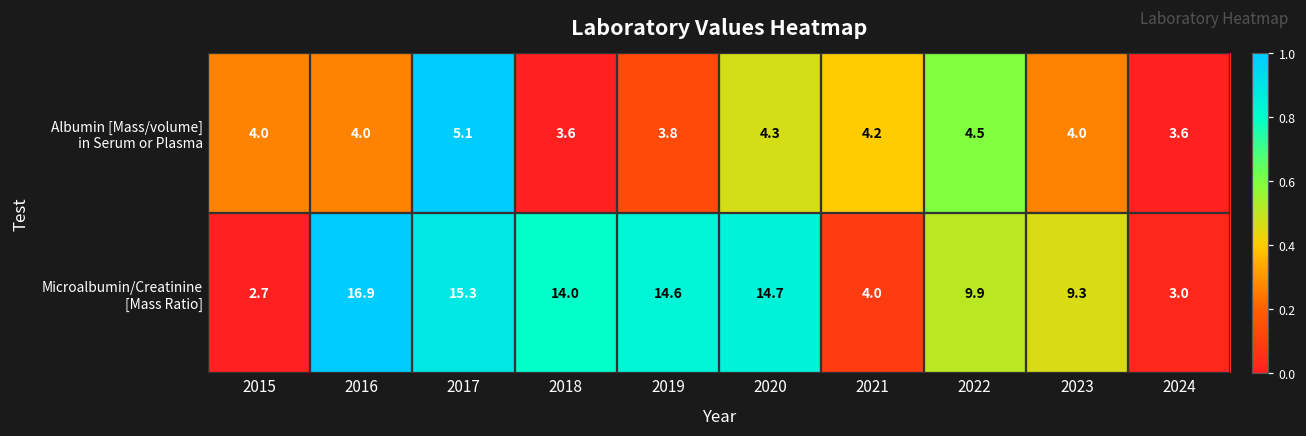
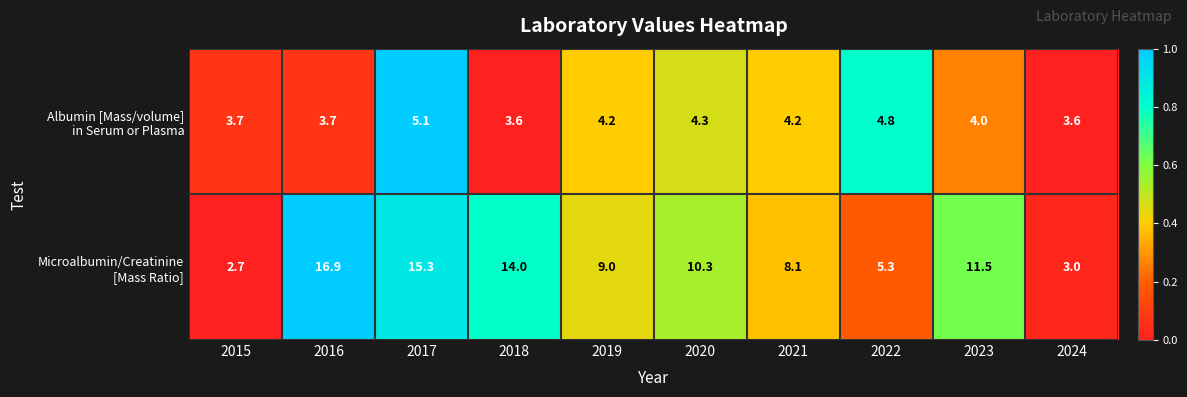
Albumin [Mass/volume] in Serum or Plasma, 2015: 4.0 -> 3.7
Albumin [Mass/volume] in Serum or Plasma, 2016: 4.0 -> 3.7
Albumin [Mass/volume] in Serum or Plasma, 2019: 3.8 -> 4.2
Albumin [Mass/volume] in Serum or Plasma, 2022: 4.5 -> 4.8
Microalbumin/Creatinine [Mass Ratio], 2019: 14.6 -> 9.0
Microalbumin/Creatinine [Mass Ratio], 2020: 14.7 -> 10.3
Microalbumin/Creatinine [Mass Ratio], 2021: 4.0 -> 8.1
Microalbumin/Creatinine [Mass Ratio], 2022: 9.9 -> 5.3
Microalbumin/Creatinine [Mass Ratio], 2023: 9.3 -> 11.5
